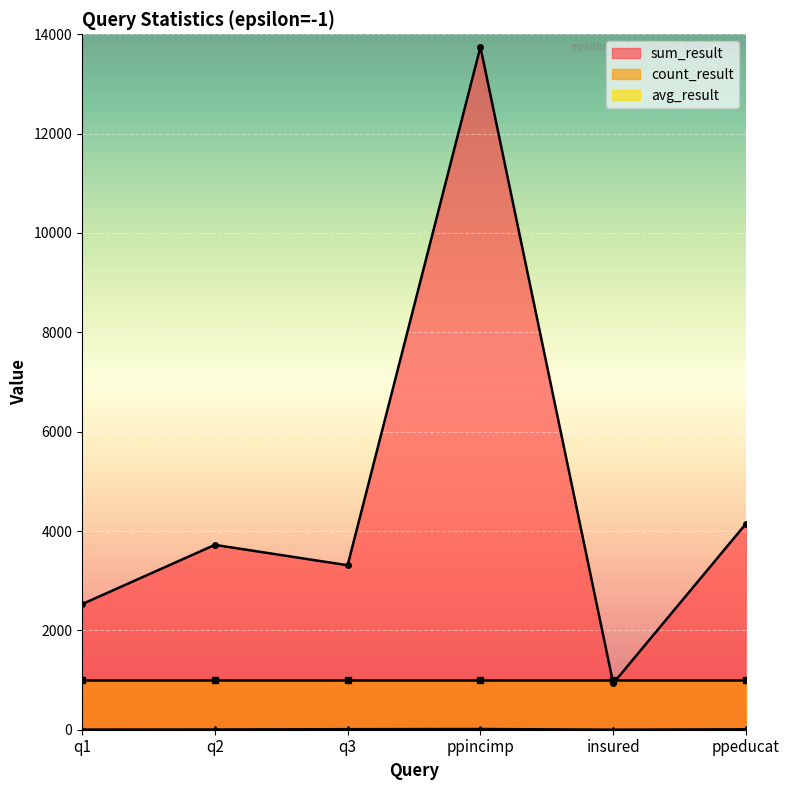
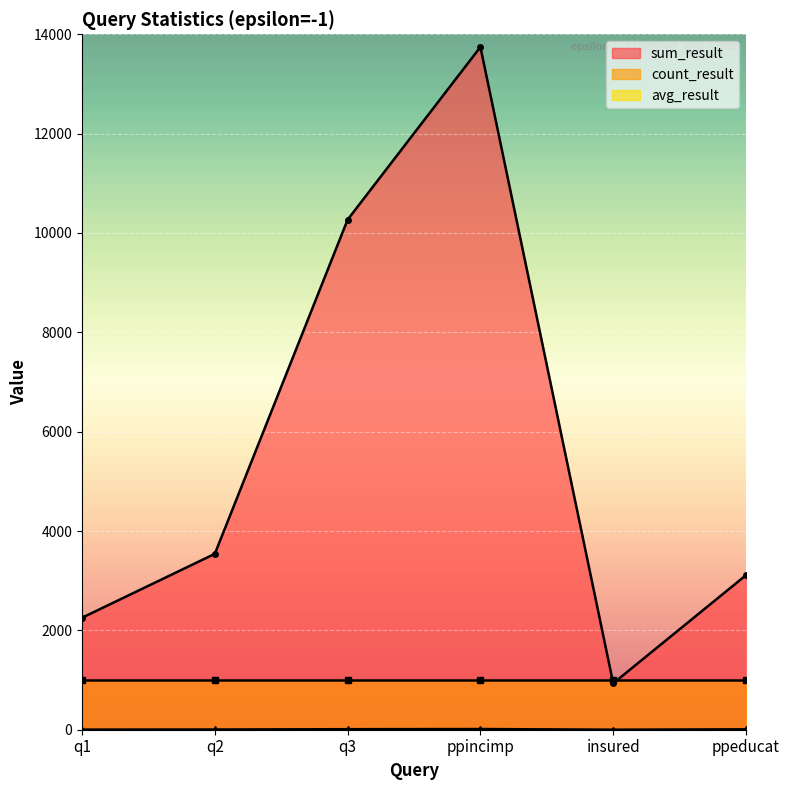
sum_result, q1: 2500 -> 2300
sum_result, q2: 3700 -> 3500
sum_result, q3: 3300 -> 10300
sum_result, ppeducat: 4100 -> 3100
